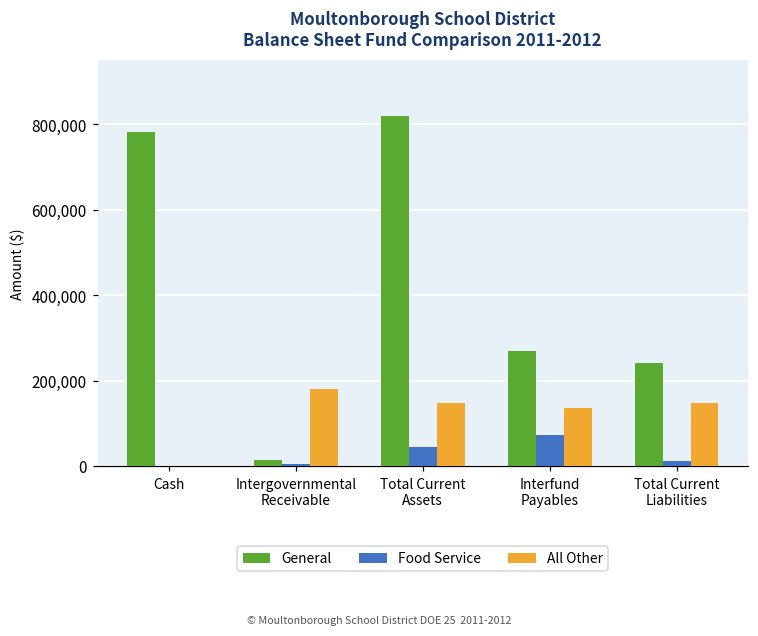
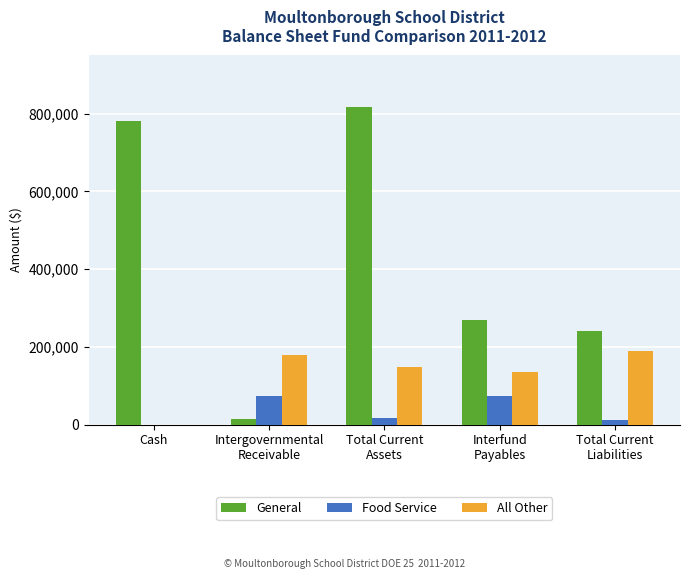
Food Service, Intergovernmental Receivable: 10,000 -> 70,000
Food Service, Total Current Assets: 50,000 -> 20,000
All Other, Total Current Liabilities: 150,000 -> 190,000
